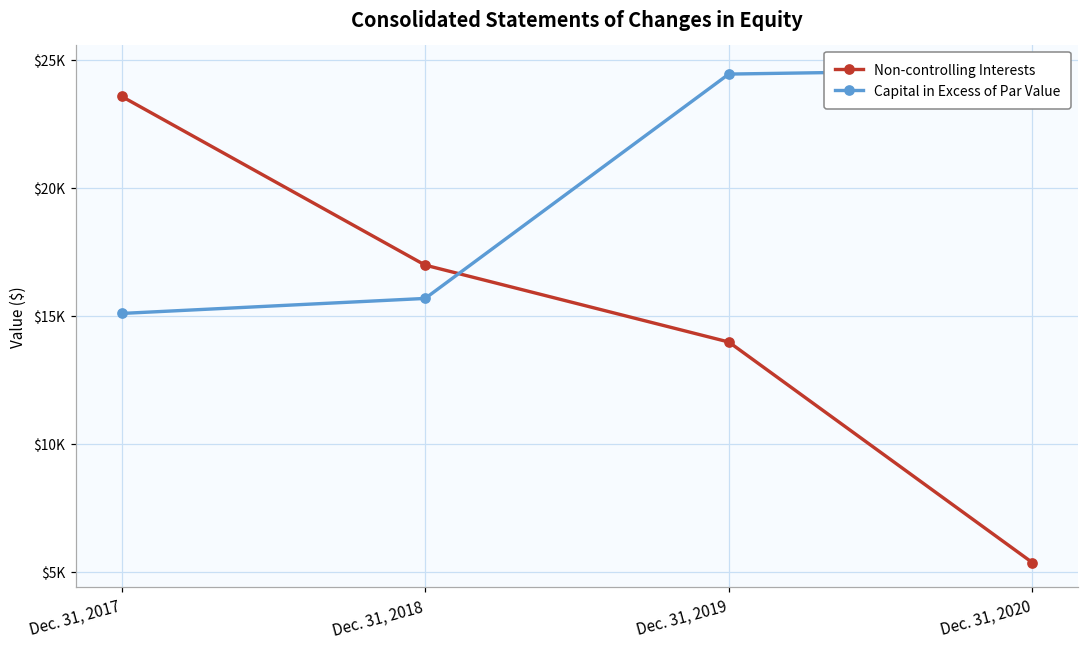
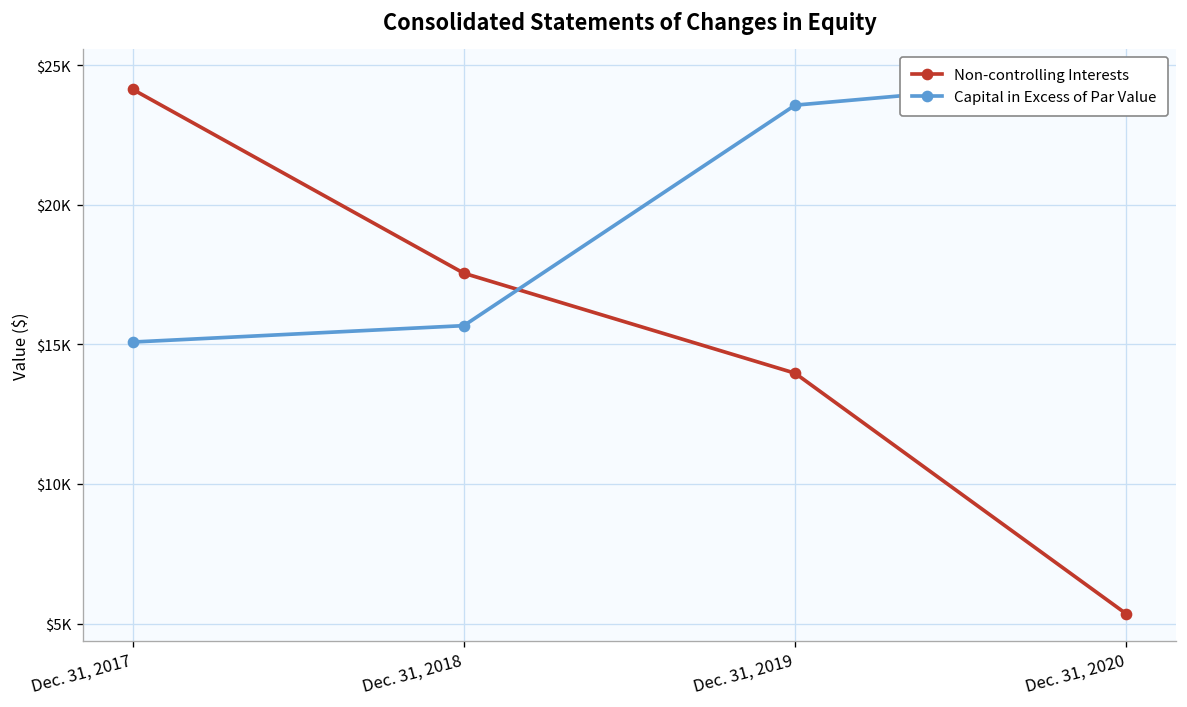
Non-controlling Interests, Dec. 31, 2017: $23600 -> $24100
Non-controlling Interests, Dec. 31, 2018: $17000 -> $17500
Capital in Excess of Par Value, Dec. 31, 2019: $24400 -> $23600
